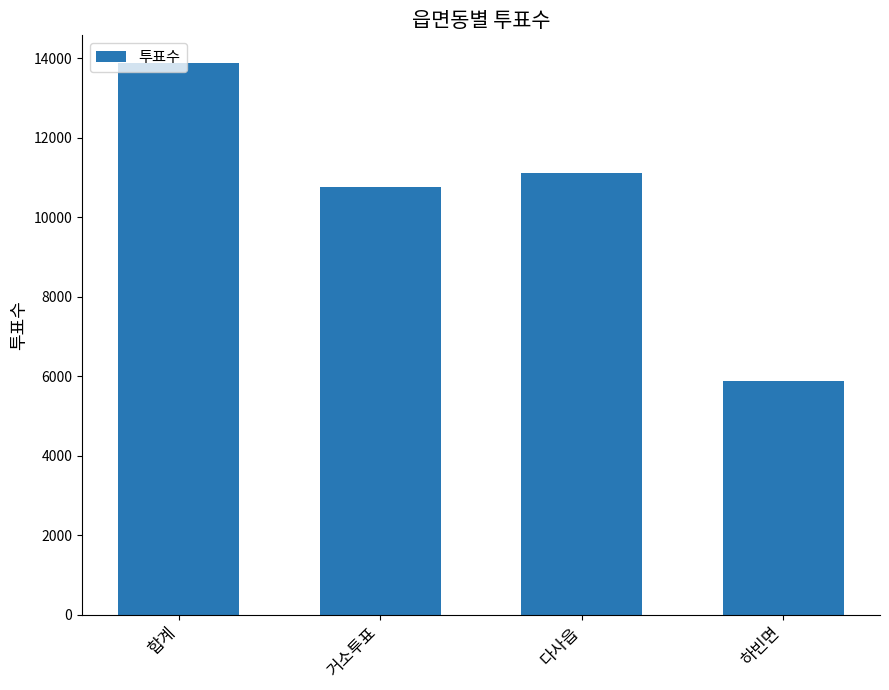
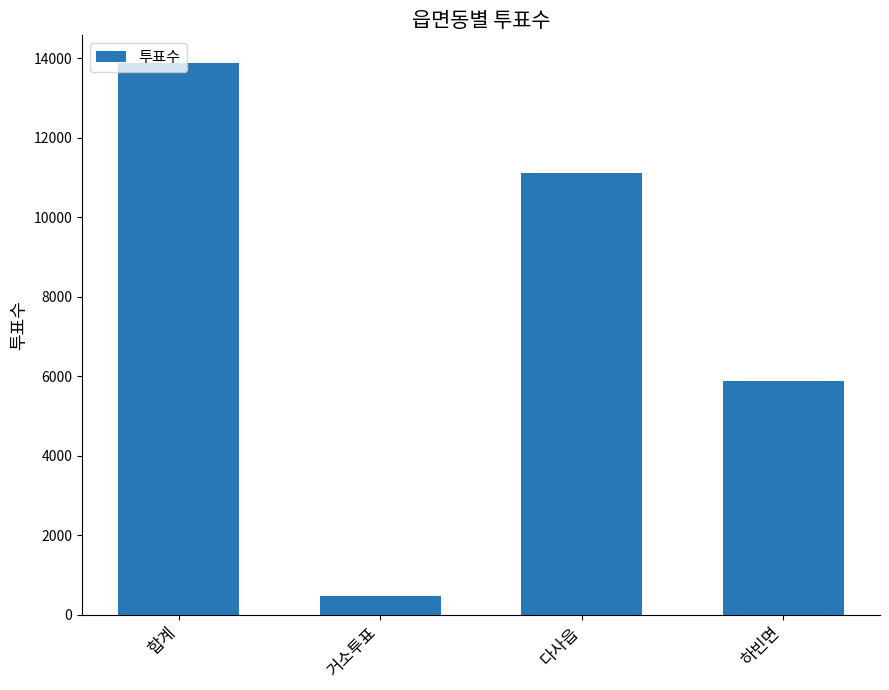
거소투표: 10800 -> 500
